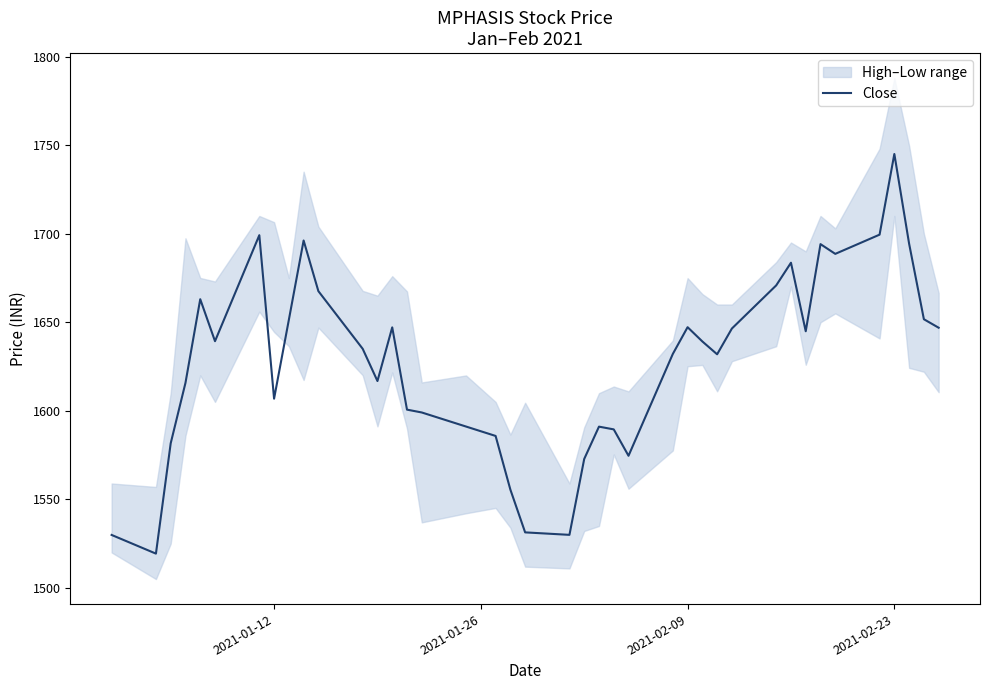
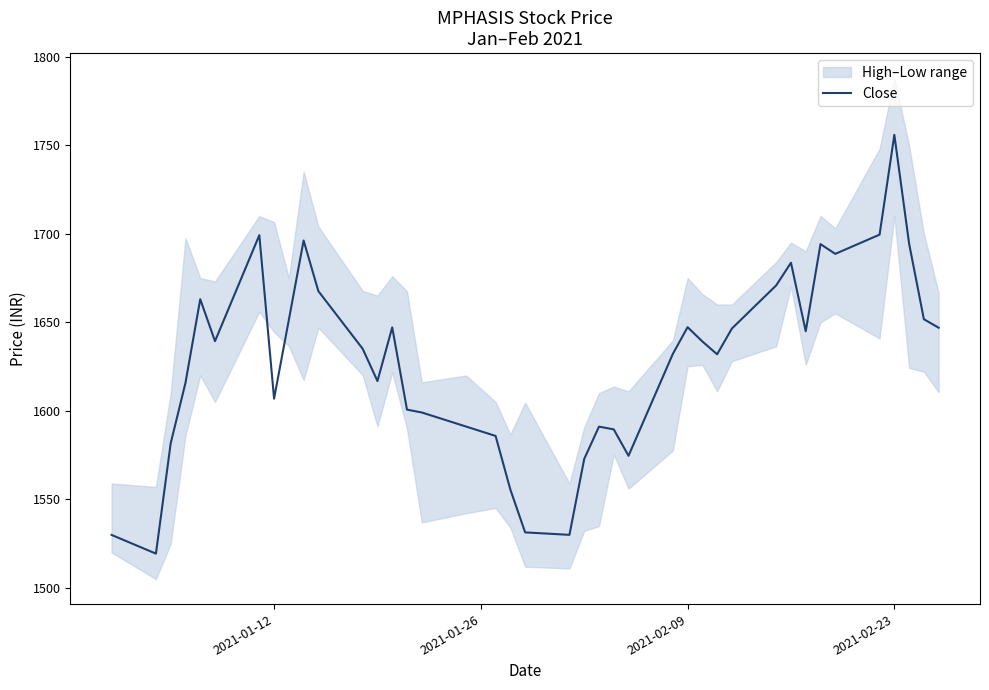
Close, 2021-02-23: 1745 -> 1756
